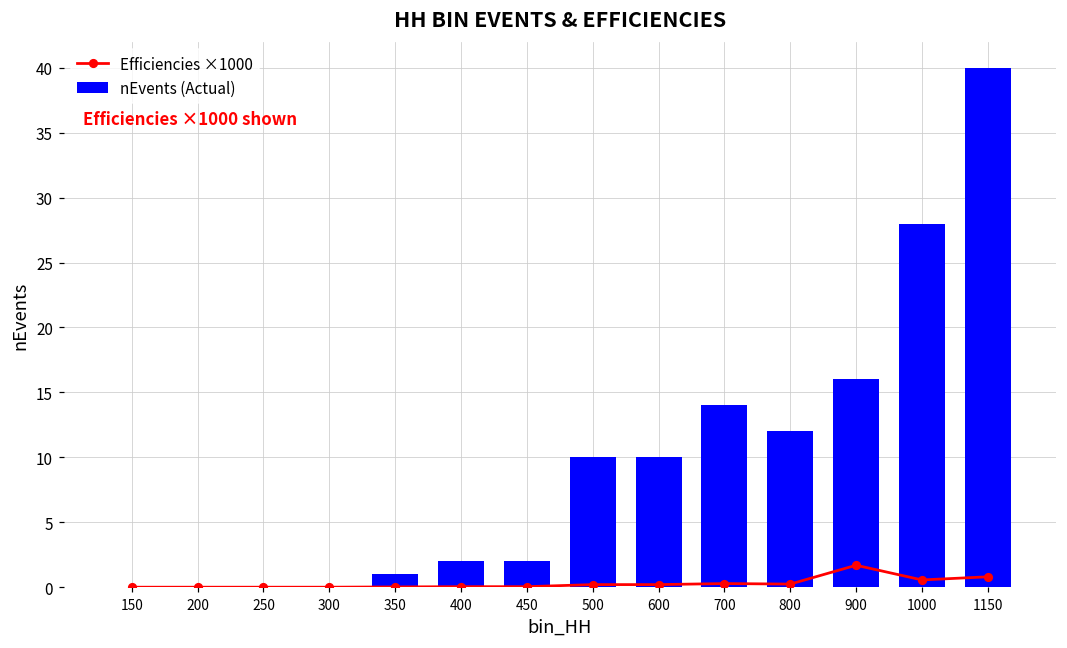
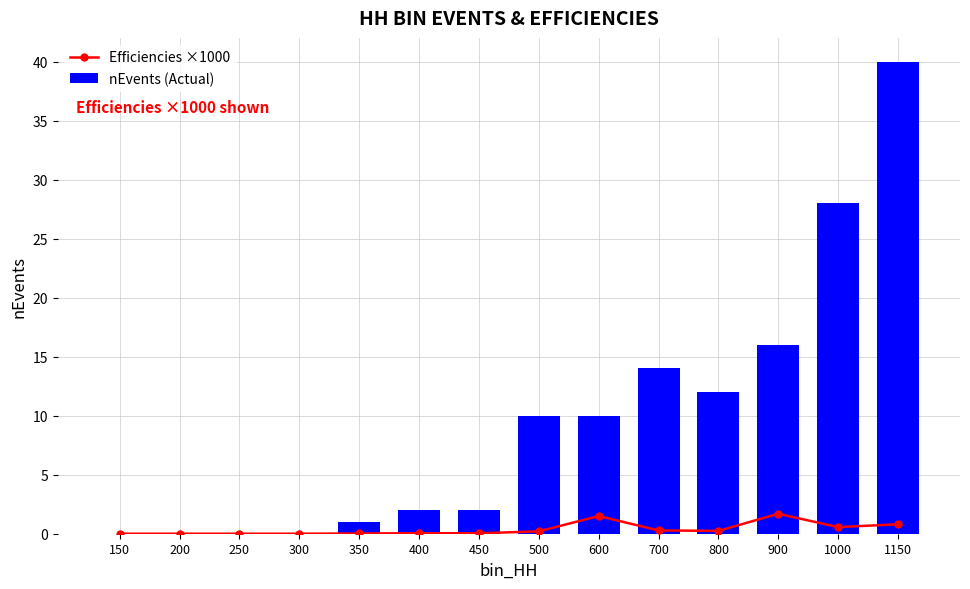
Efficiencies ×1000, 600: 0.2 -> 1.5
